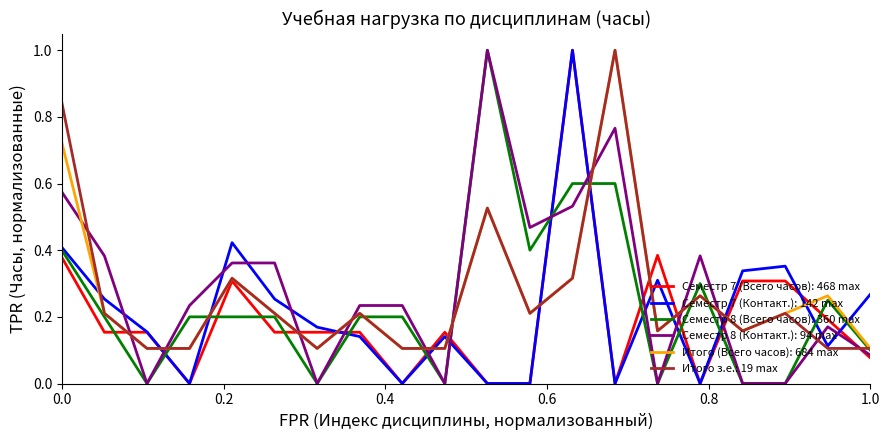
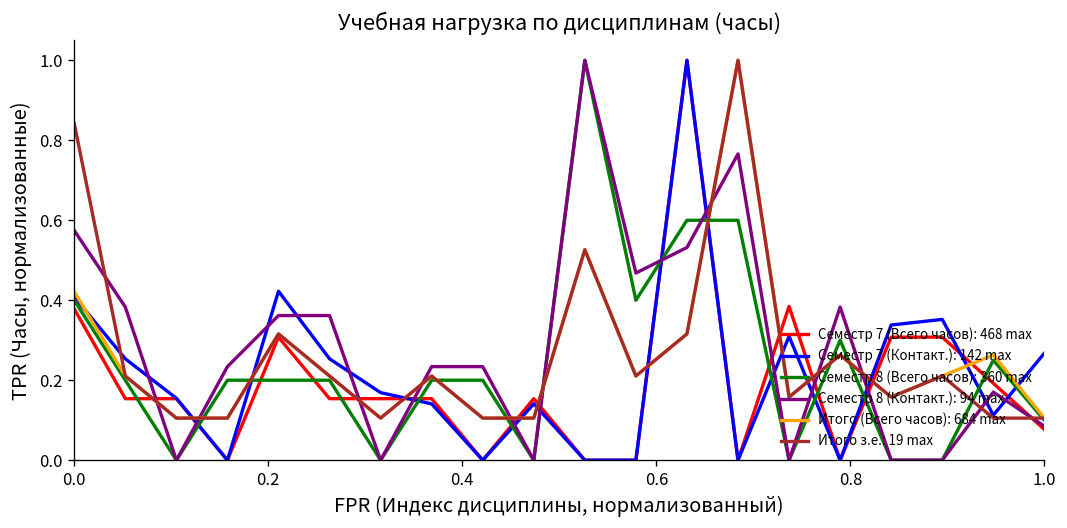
Итого (Всего часов): 684 max, 0.0: 0.72 -> 0.42
